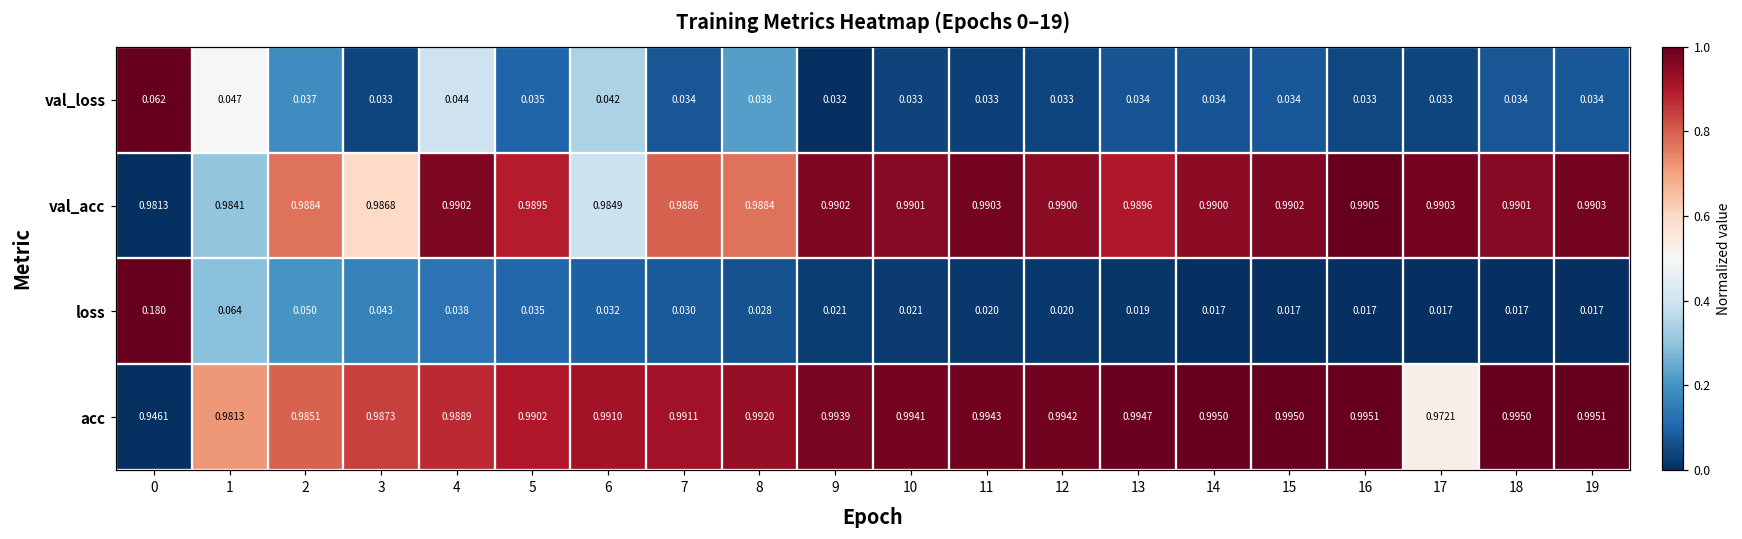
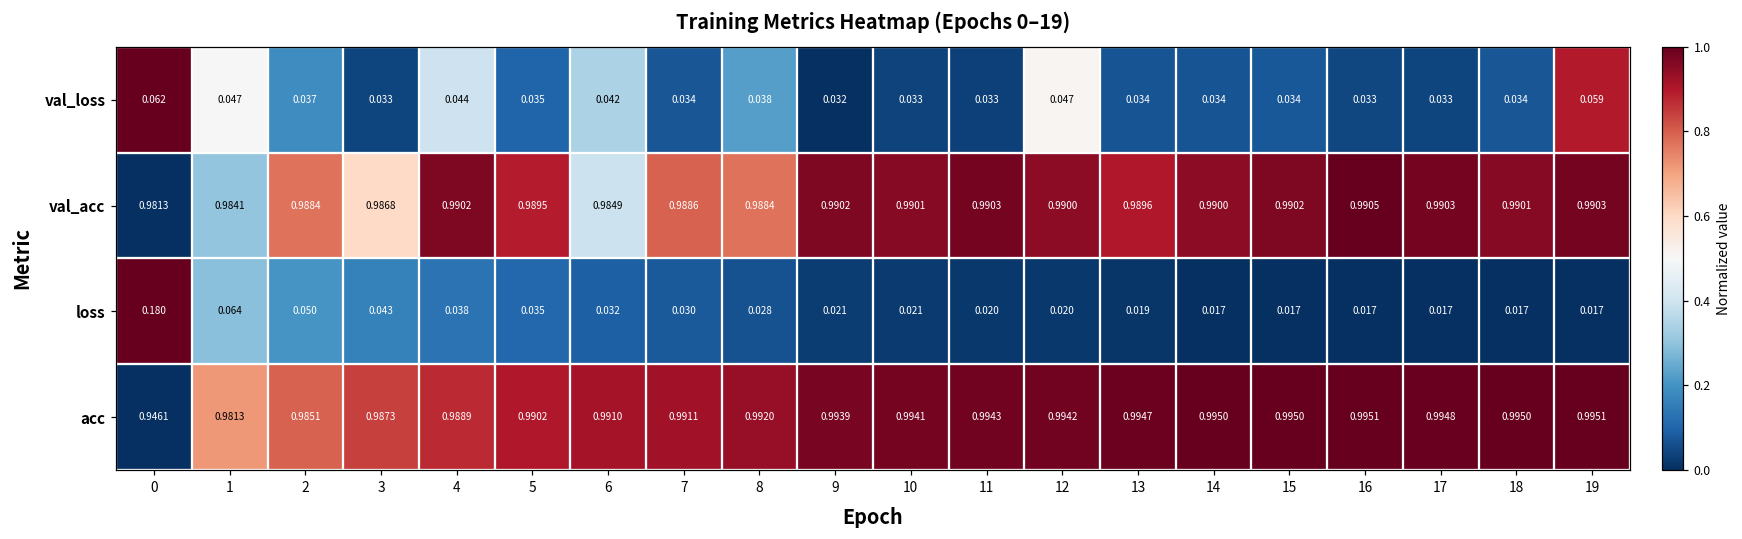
val_loss, 12: 0.033 -> 0.047
val_loss, 19: 0.034 -> 0.059
acc, 17: 0.9721 -> 0.9948
